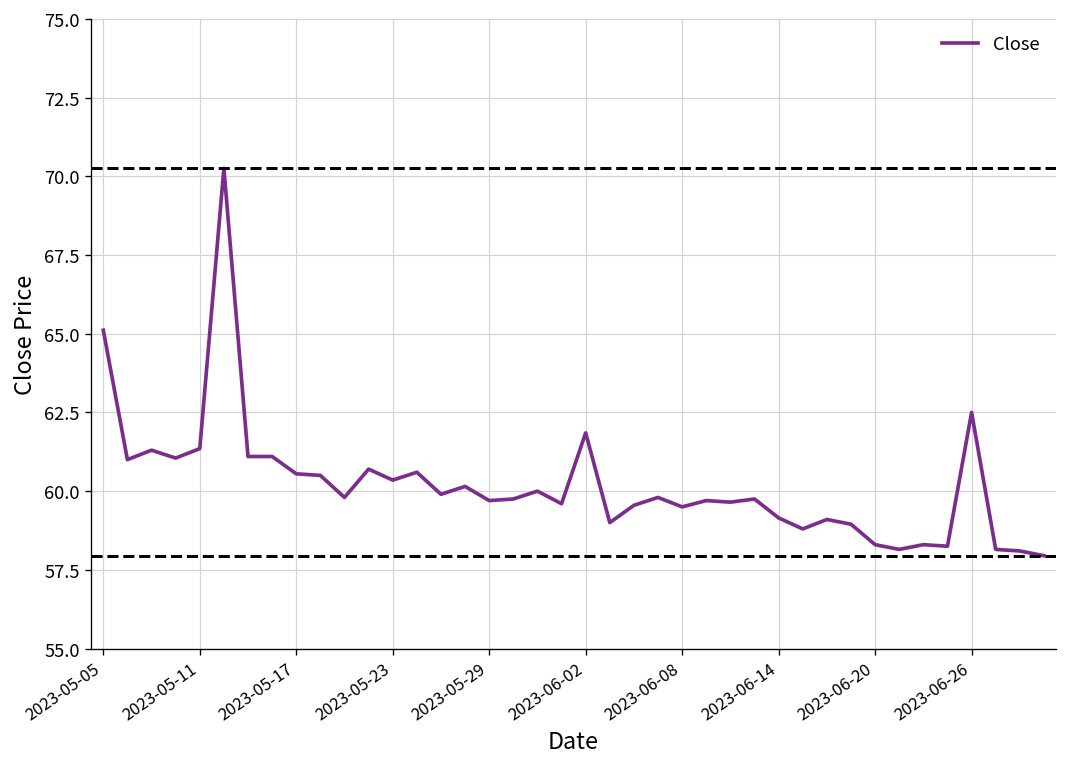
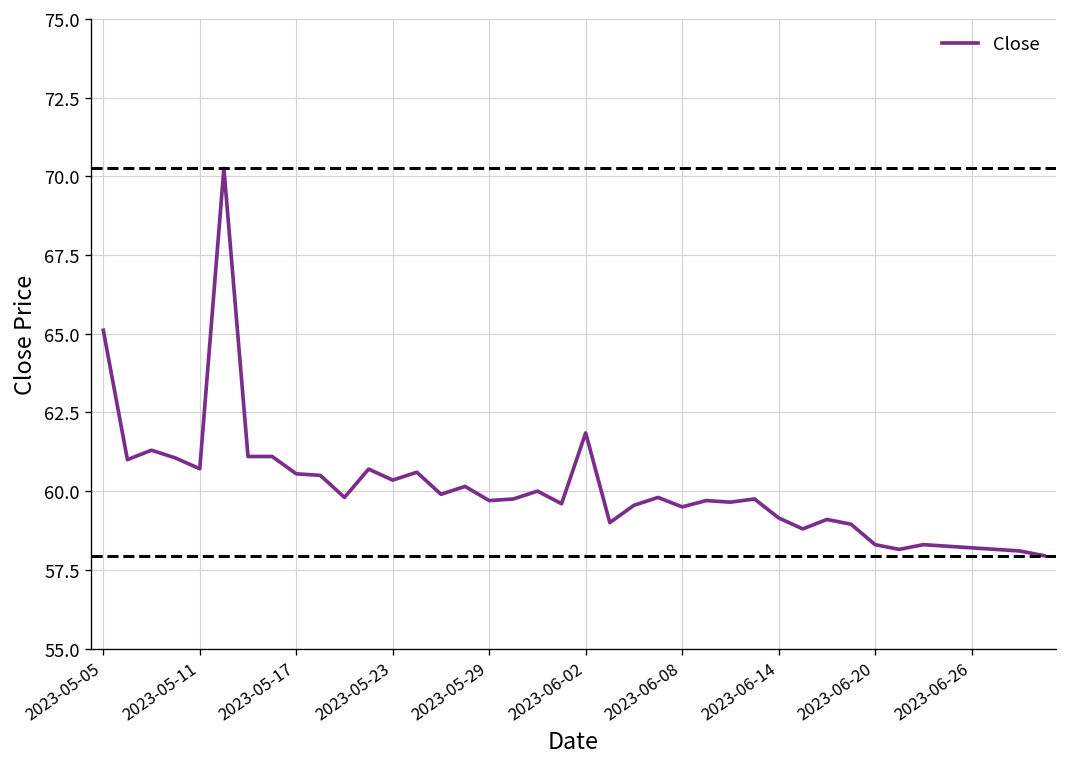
2023-05-11: 61.4 -> 60.7
2023-06-26: 62.5 -> 58.2
